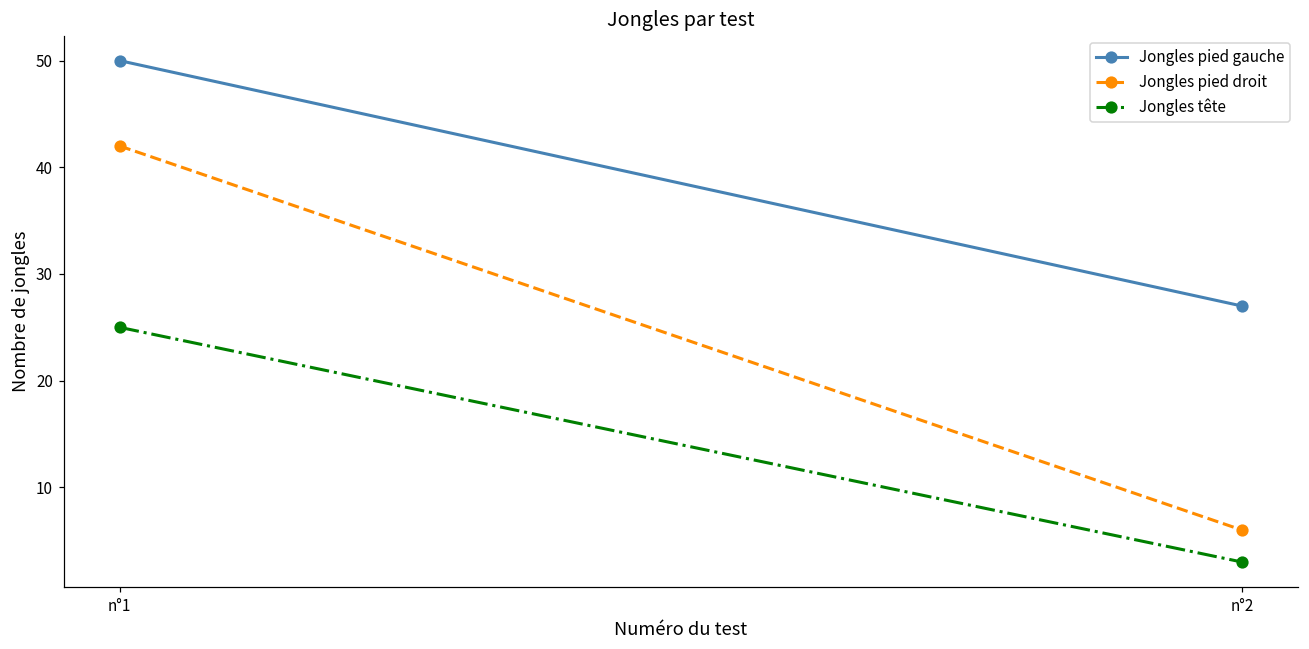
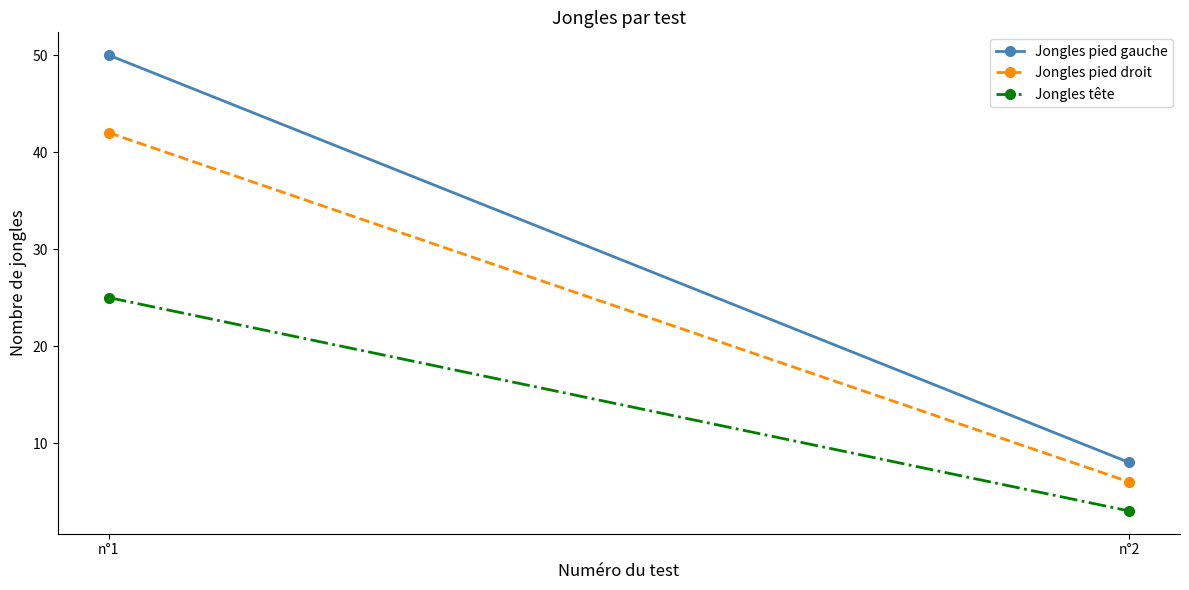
Jongles pied gauche, n°2: 27 -> 8
